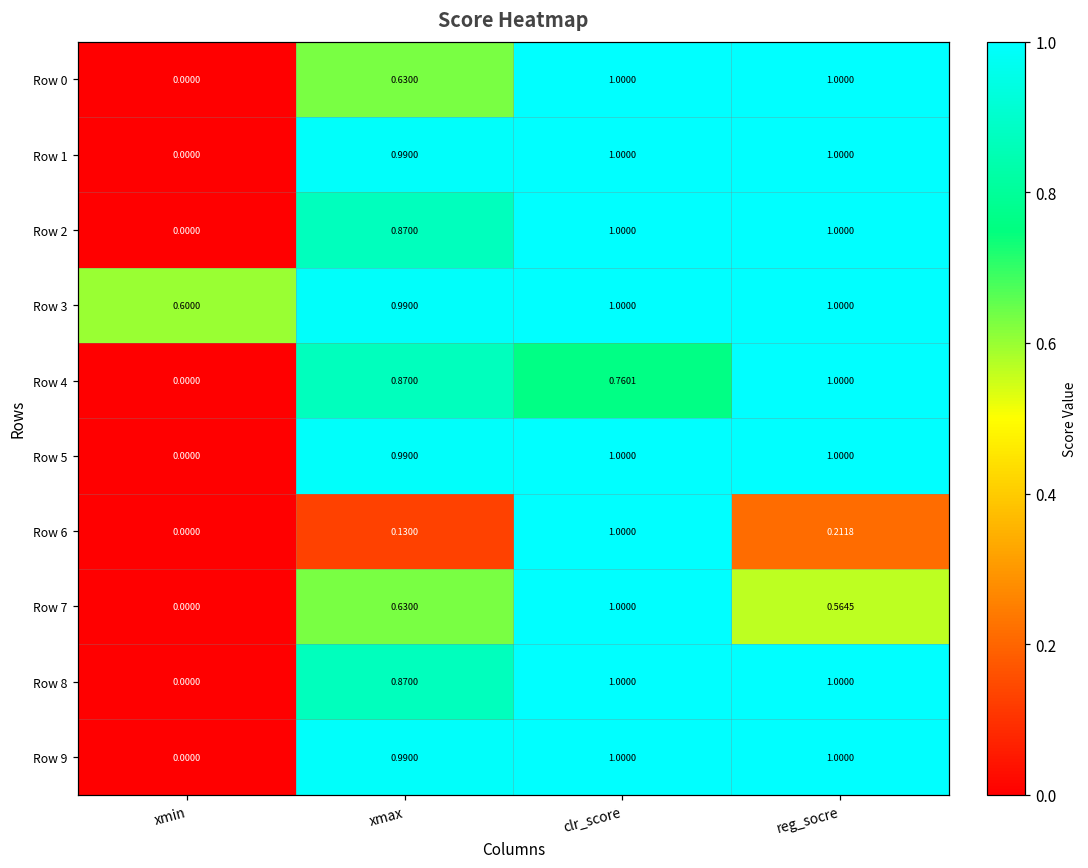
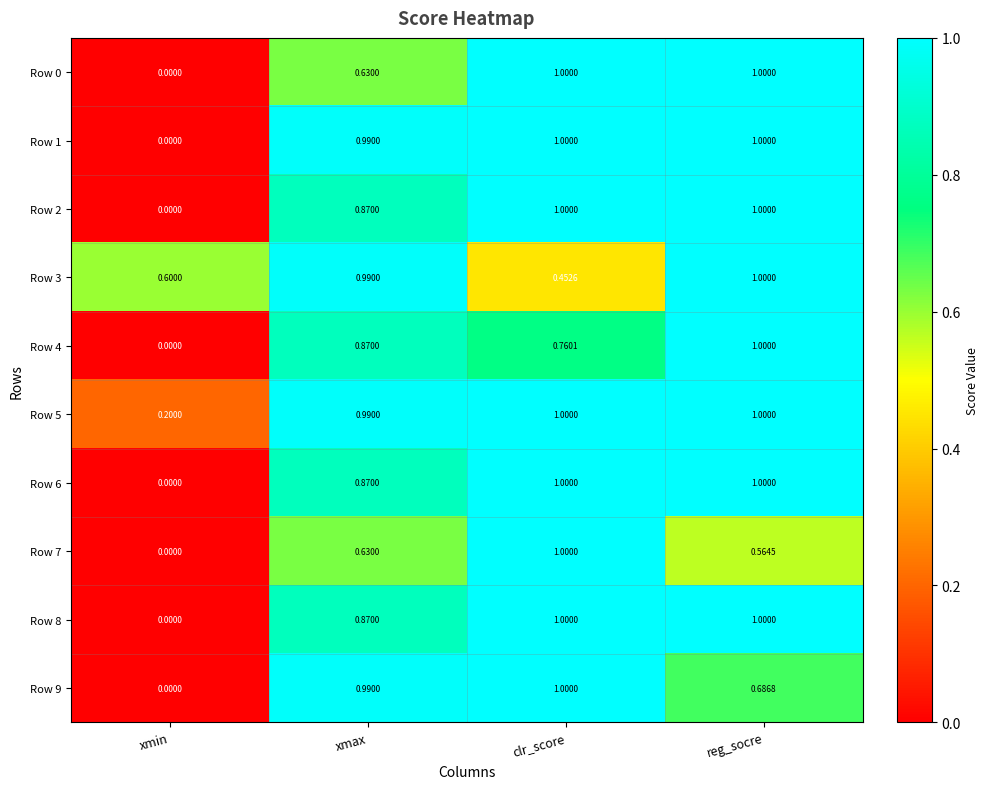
Row 3, clr_score: 1.0000 -> 0.4526
Row 5, xmin: 0.0000 -> 0.2000
Row 6, xmax: 0.1300 -> 0.8700
Row 6, reg_socre: 0.2118 -> 1.0000
Row 9, reg_socre: 1.0000 -> 0.6868
